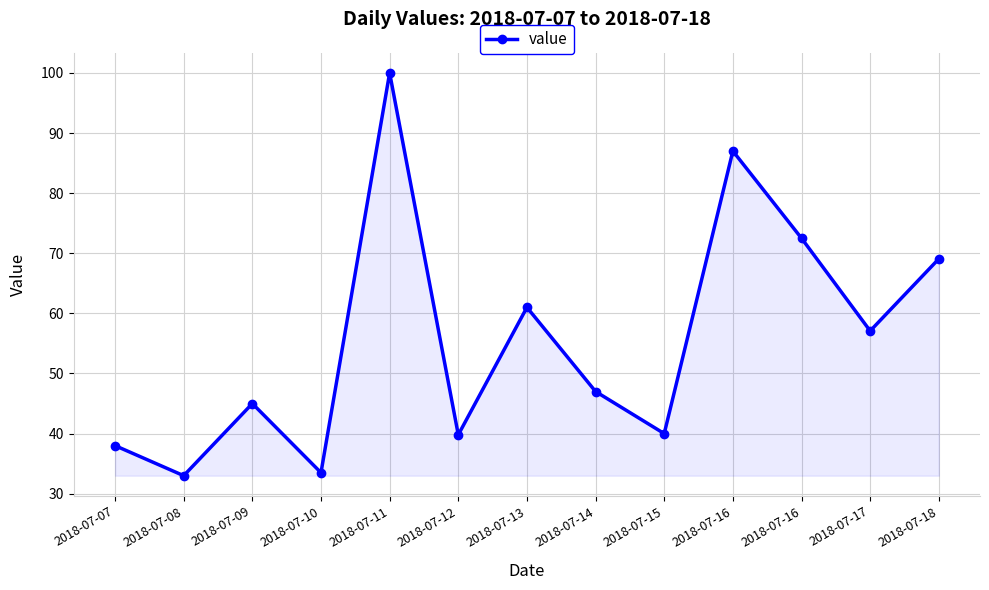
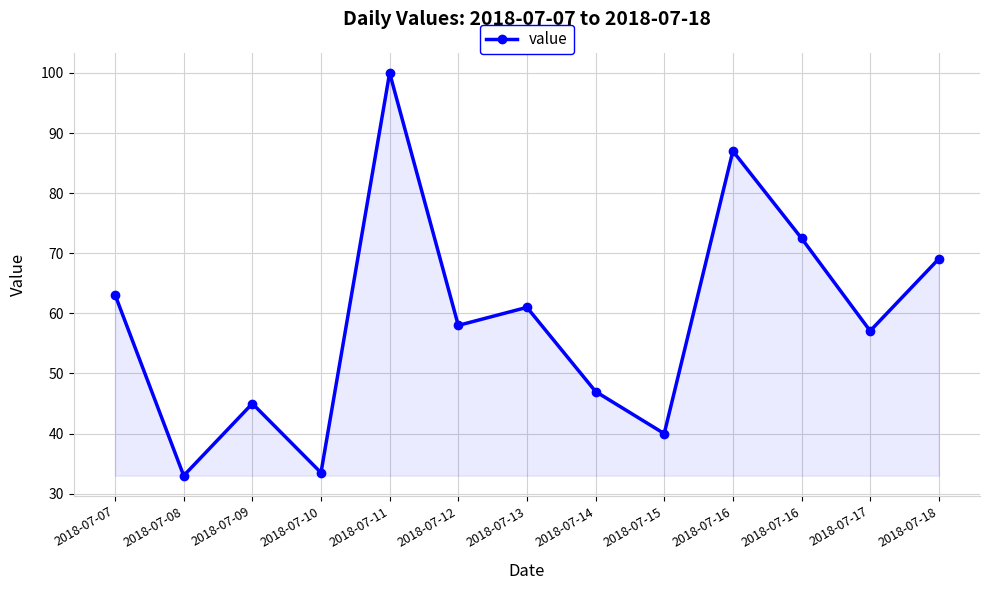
2018-07-07: 38 -> 63
2018-07-12: 40 -> 58
